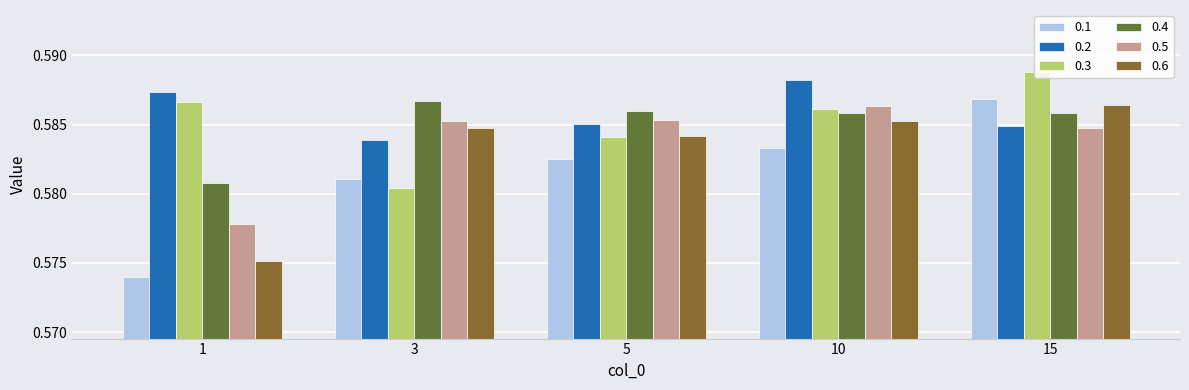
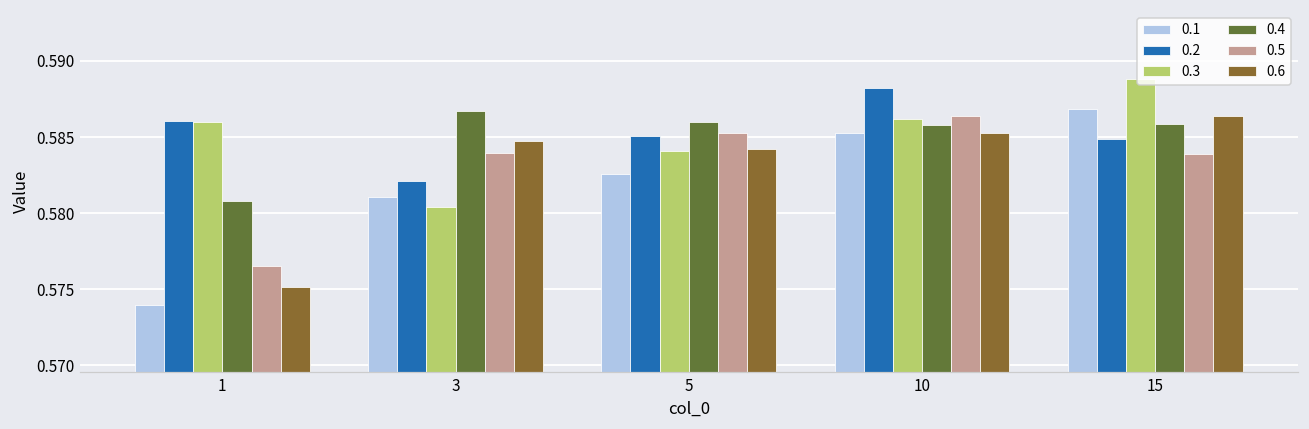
0.2, 1: 0.5874 -> 0.5861
0.3, 1: 0.5866 -> 0.5860
0.5, 1: 0.5778 -> 0.5765
0.2, 3: 0.5839 -> 0.5821
0.5, 3: 0.5853 -> 0.5839
0.1, 10: 0.5833 -> 0.5853
0.5, 15: 0.5848 -> 0.5839
